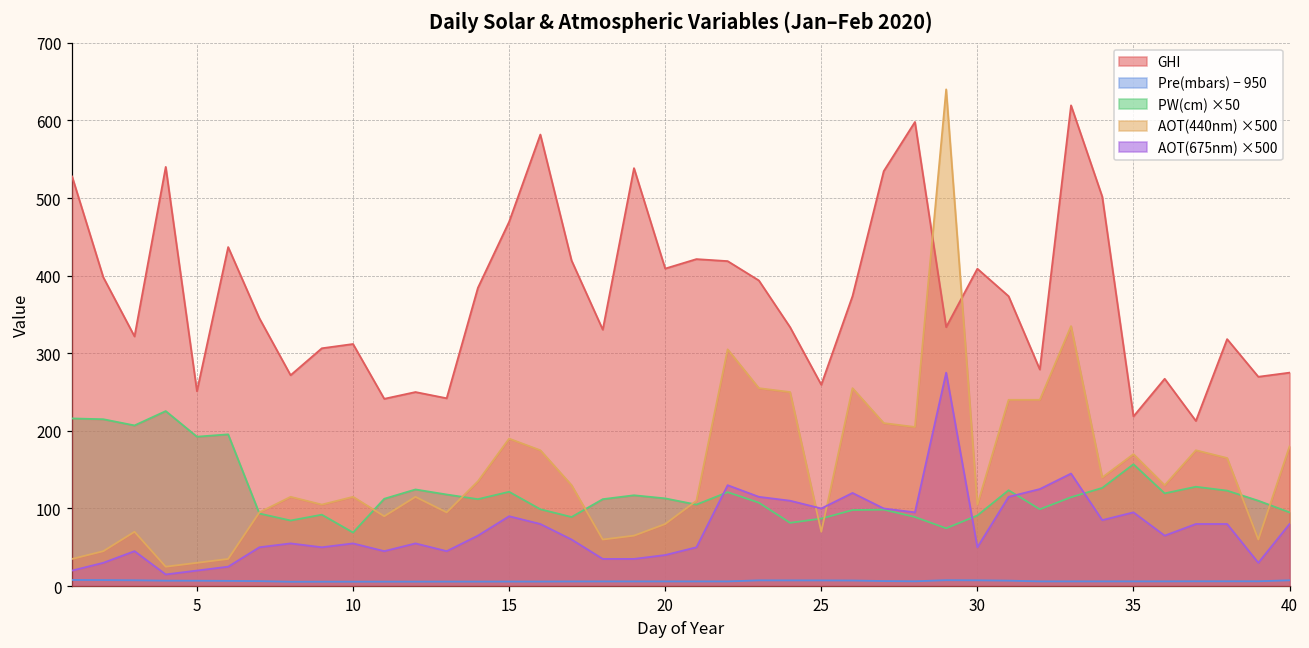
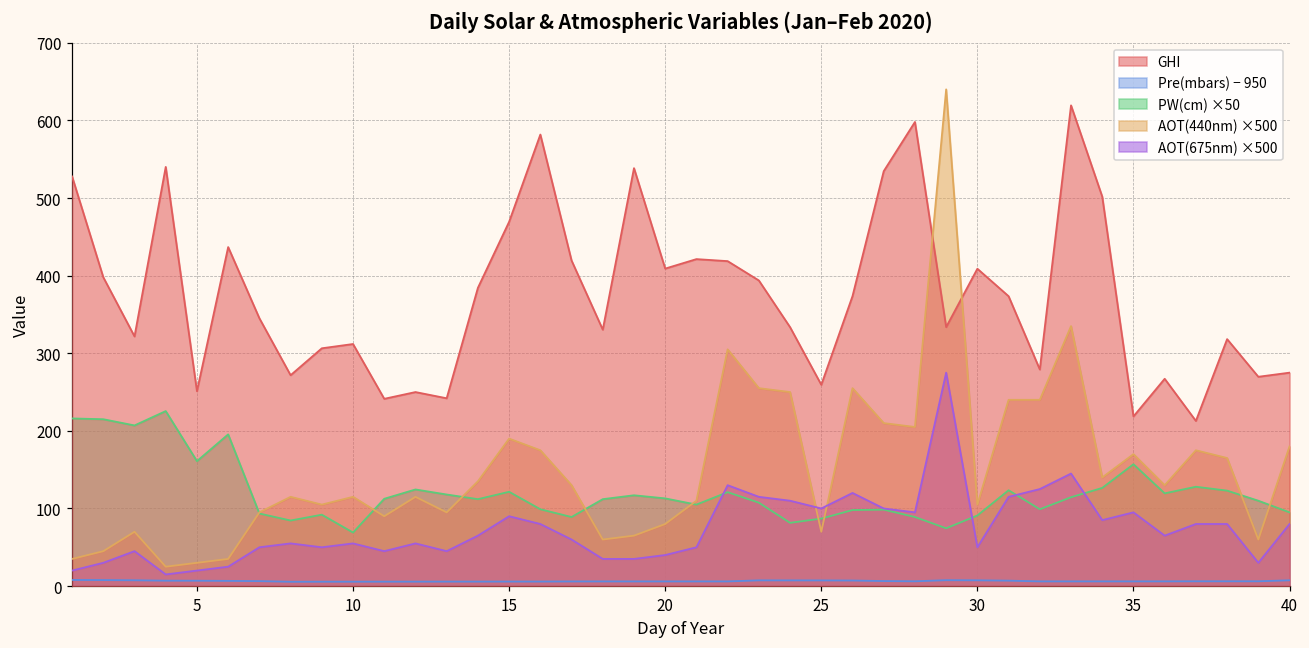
PW(cm) ×50, 5: 190 -> 160
